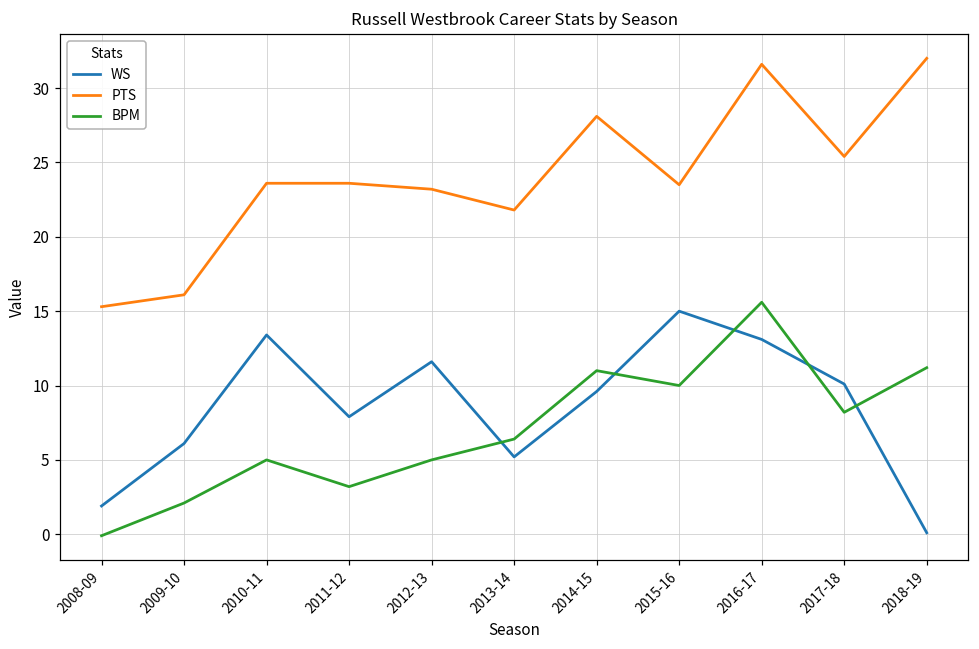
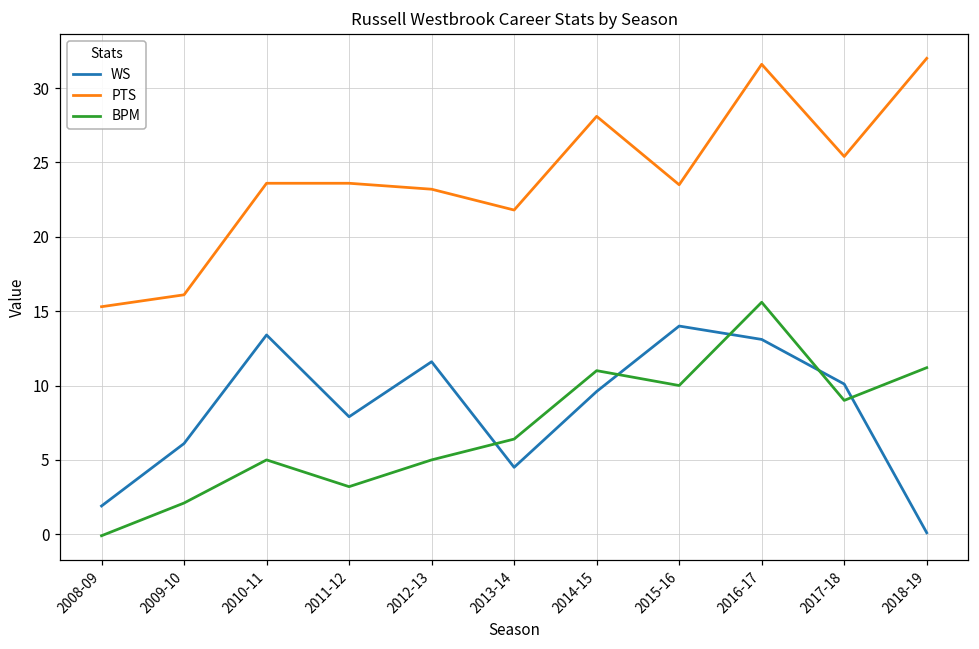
WS, 2013-14: 5.2 -> 4.5
WS, 2015-16: 15 -> 14
BPM, 2017-18: 8.2 -> 9.0
